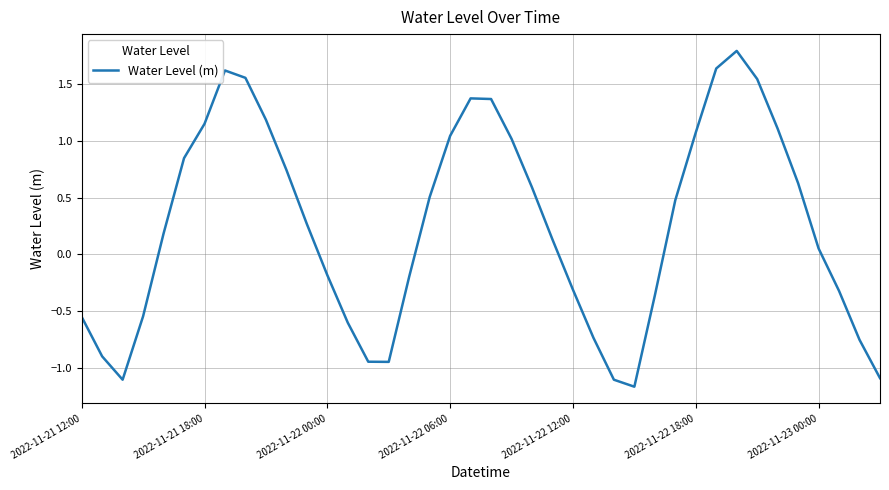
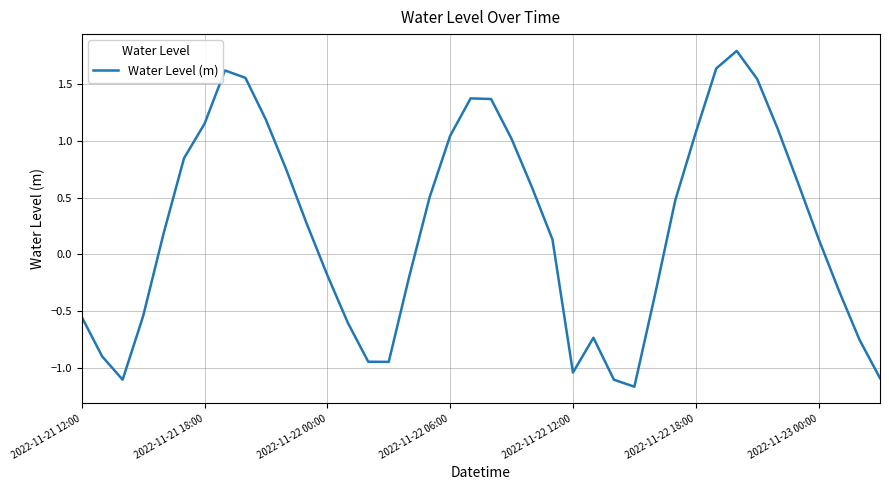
2022-11-22 12:00: -0.31 -> -1.04
2022-11-23 00:00: 0.05 -> 0.14
